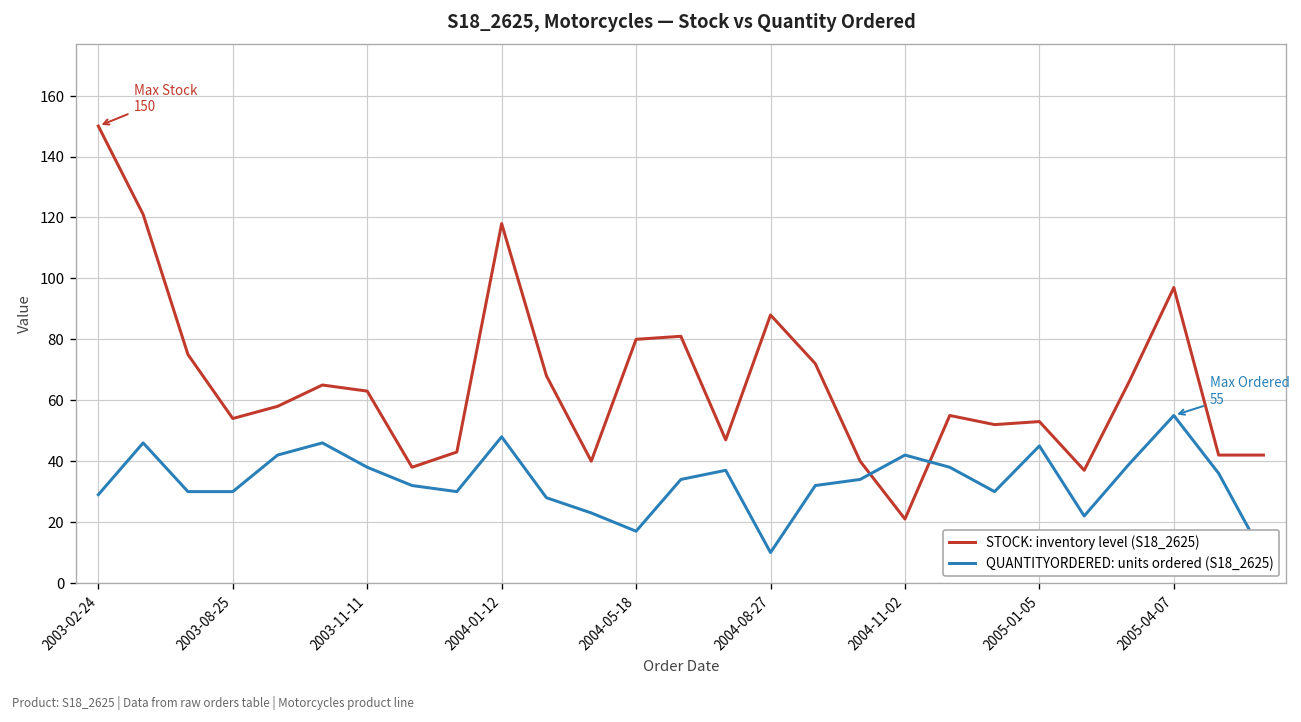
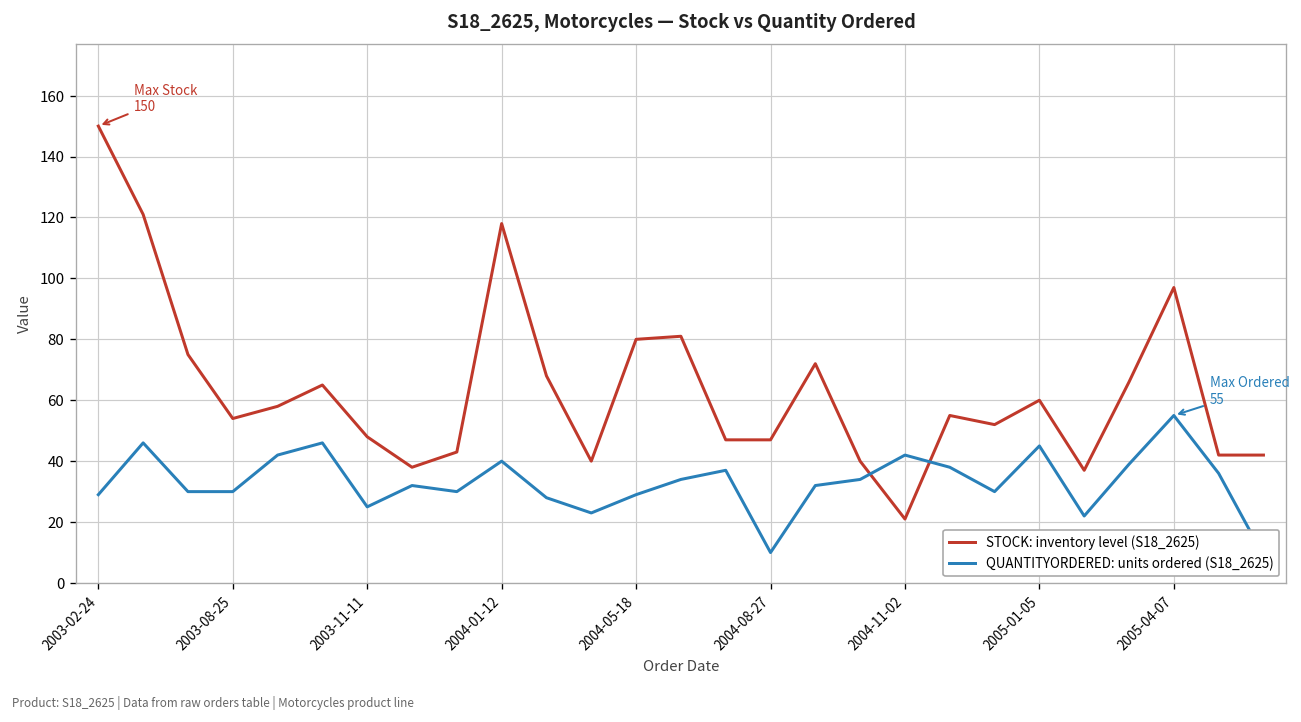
STOCK: inventory level (S18_2625), 2003-11-11: 63 -> 48
QUANTITYORDERED: units ordered (S18_2625), 2003-11-11: 38 -> 25
QUANTITYORDERED: units ordered (S18_2625), 2004-01-12: 48 -> 40
QUANTITYORDERED: units ordered (S18_2625), 2004-05-18: 17 -> 29
STOCK: inventory level (S18_2625), 2004-08-27: 88 -> 47
STOCK: inventory level (S18_2625), 2005-01-05: 53 -> 60
